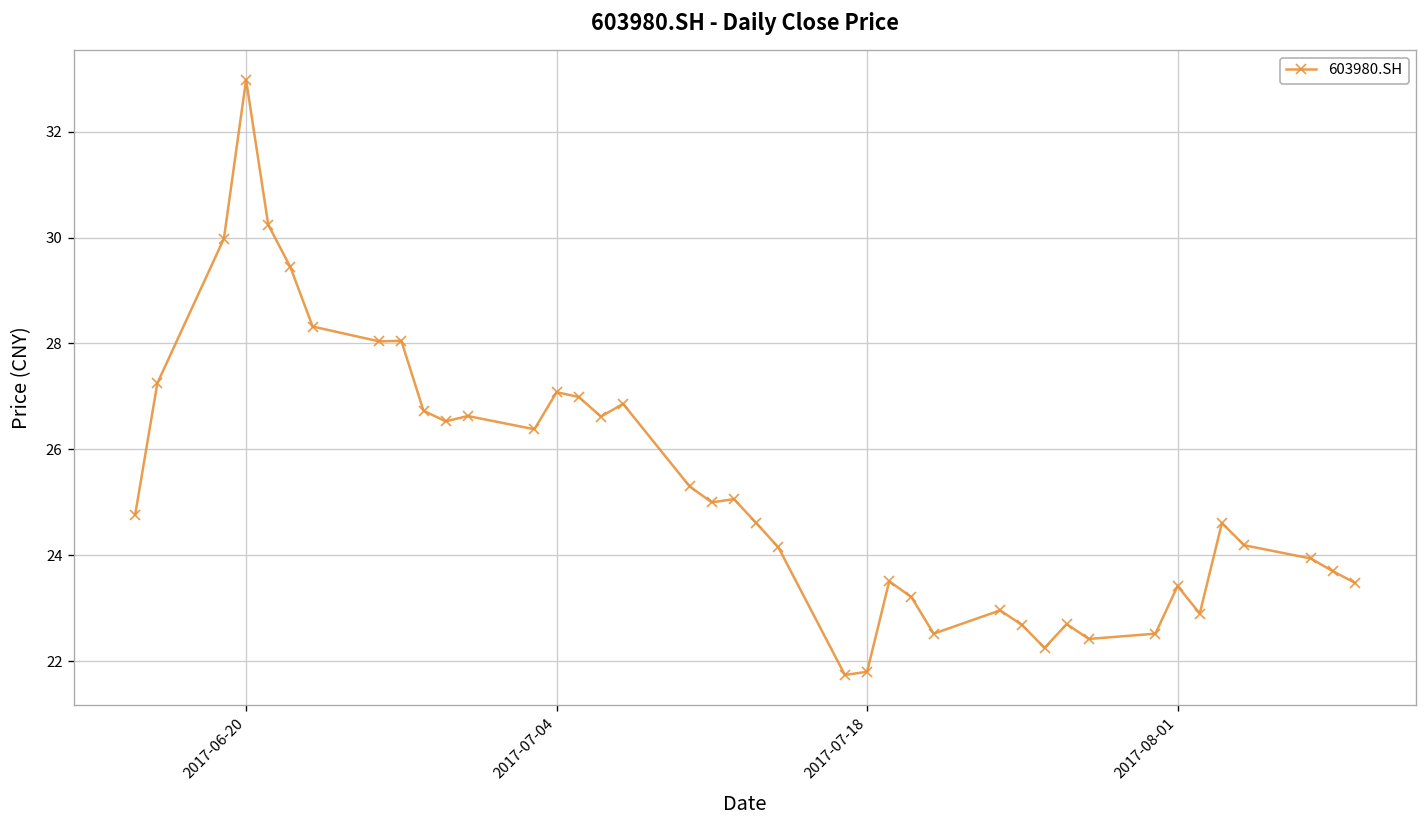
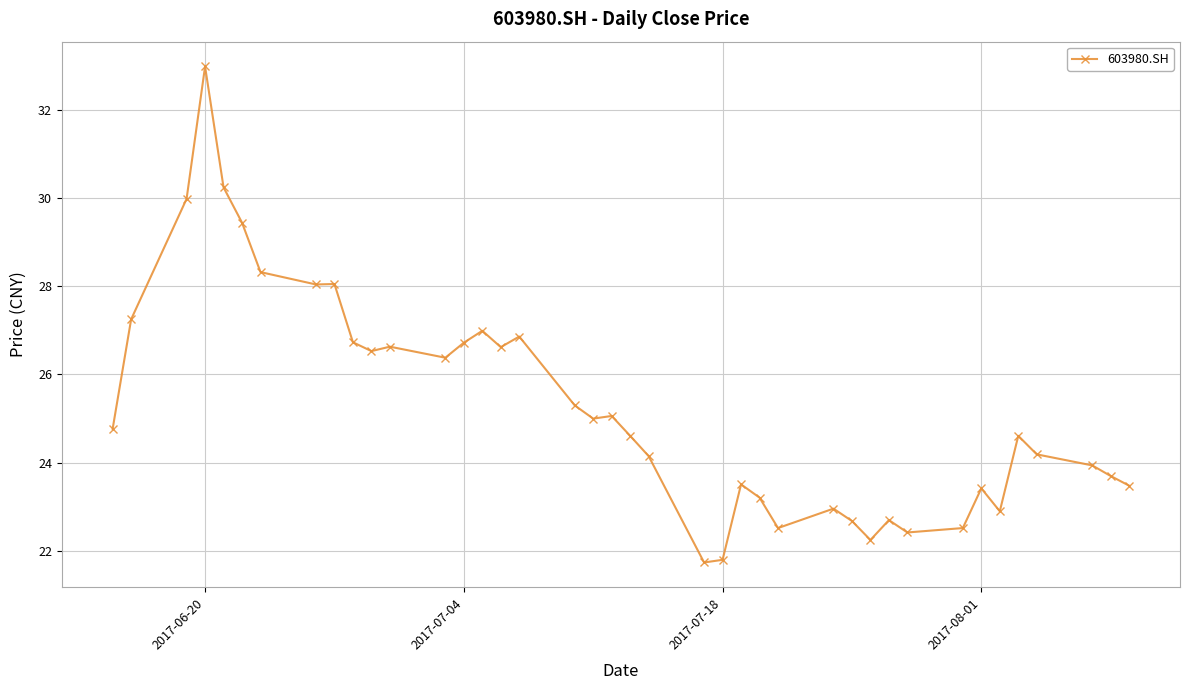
2017-07-04: 27.1 -> 26.7
